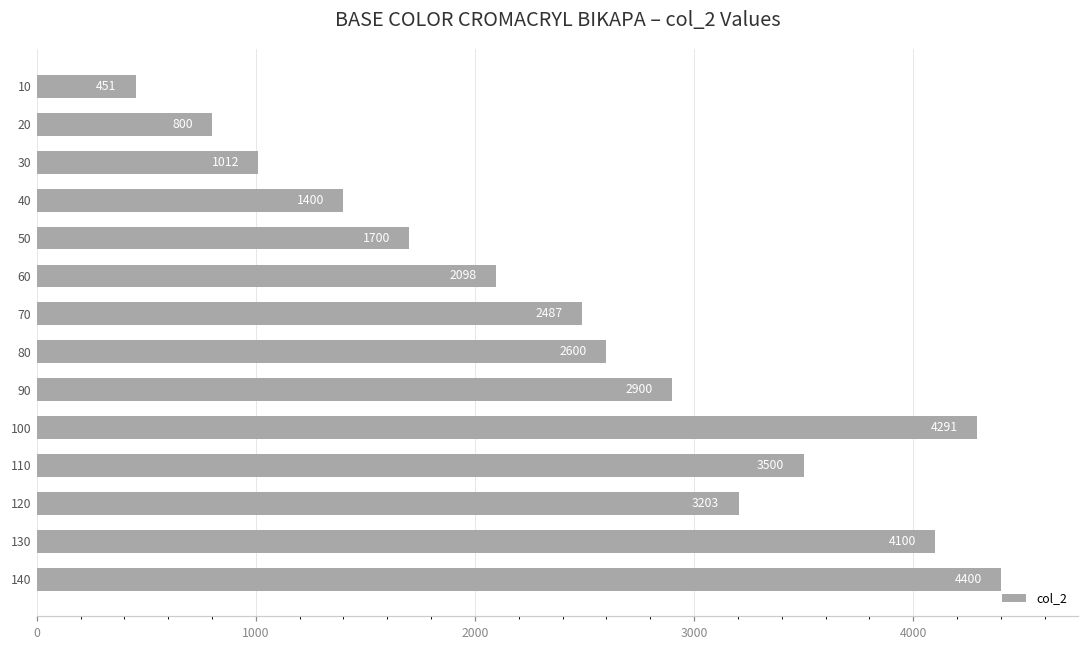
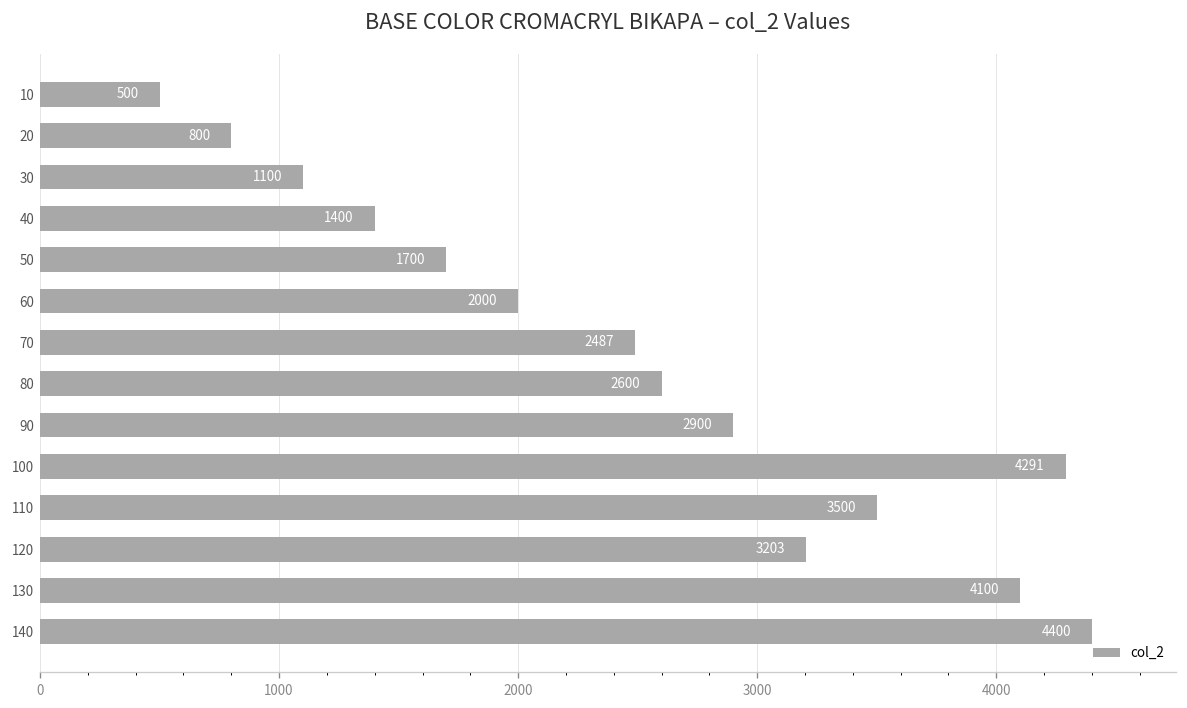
10: 451 -> 500
30: 1012 -> 1100
60: 2098 -> 2000
